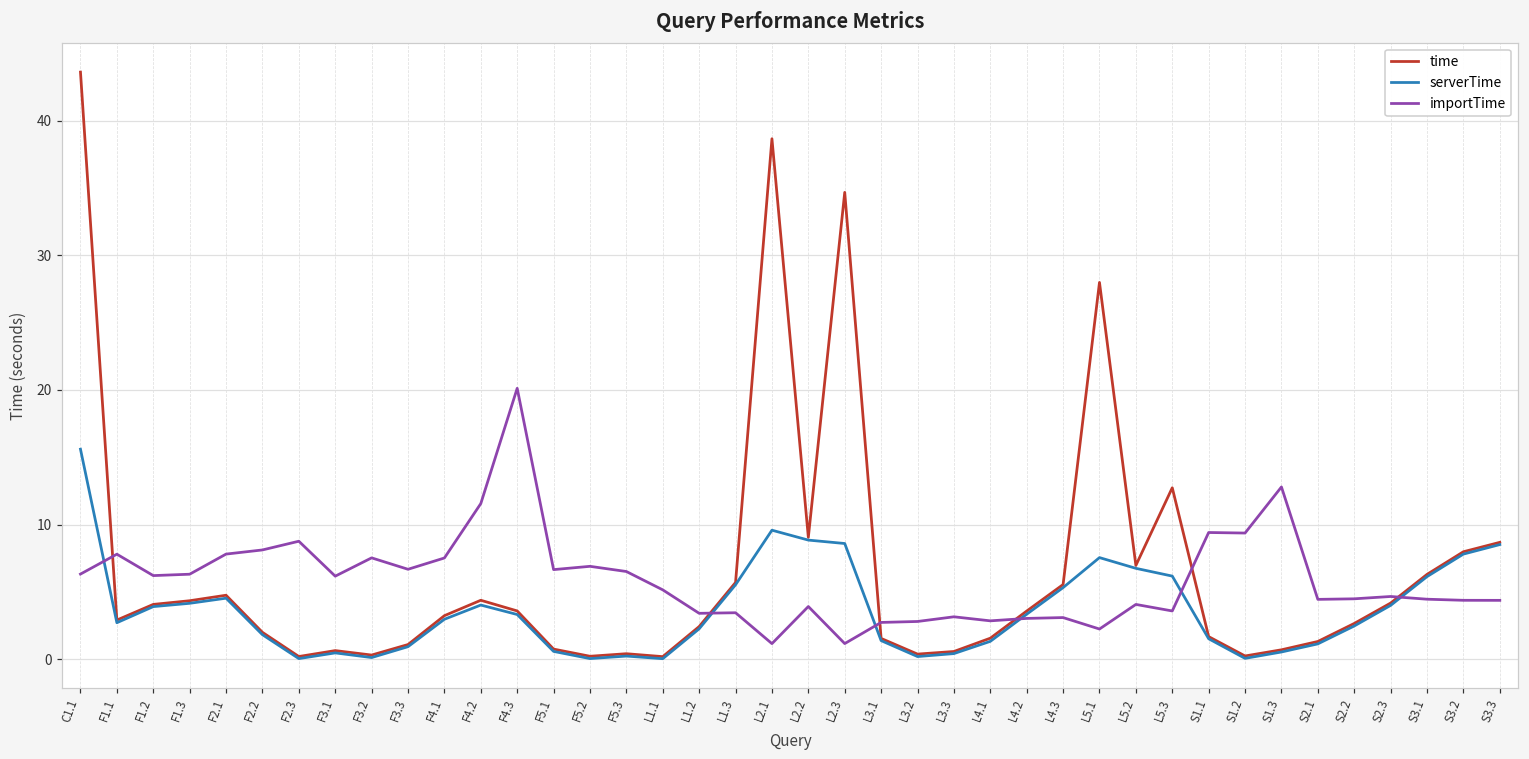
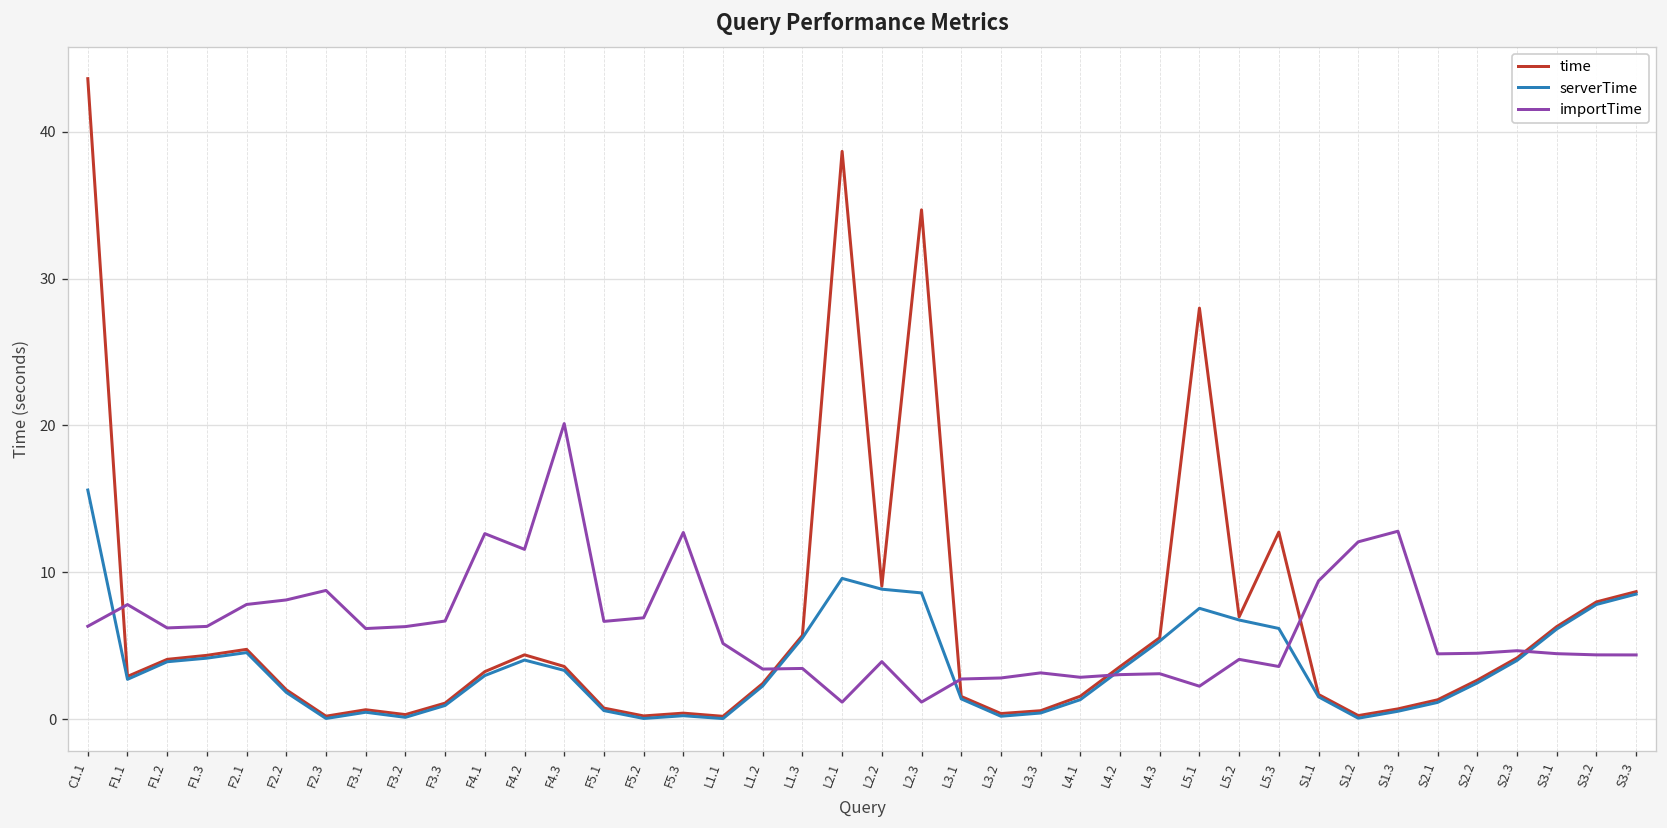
importTime, F3.2: 7.5 -> 6.3
importTime, F4.1: 7.5 -> 12.6
importTime, F5.3: 6.5 -> 12.7
importTime, S1.2: 9.4 -> 12.1
